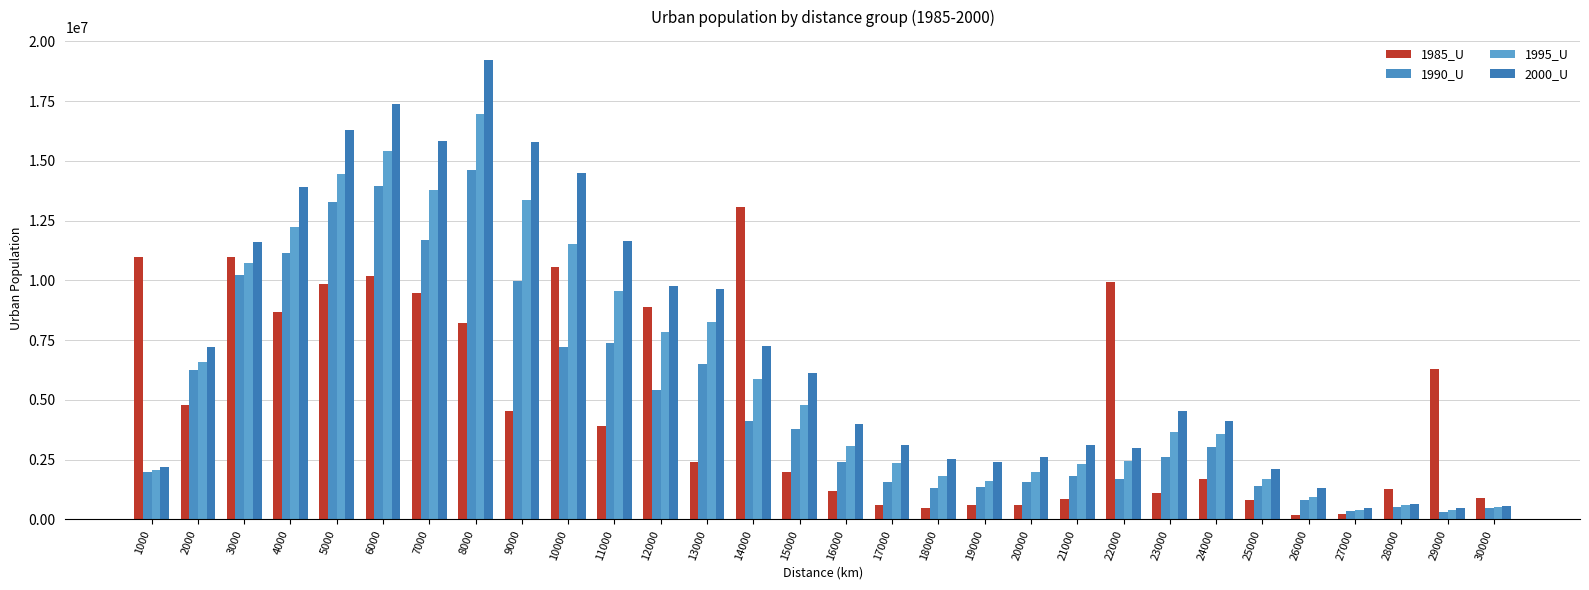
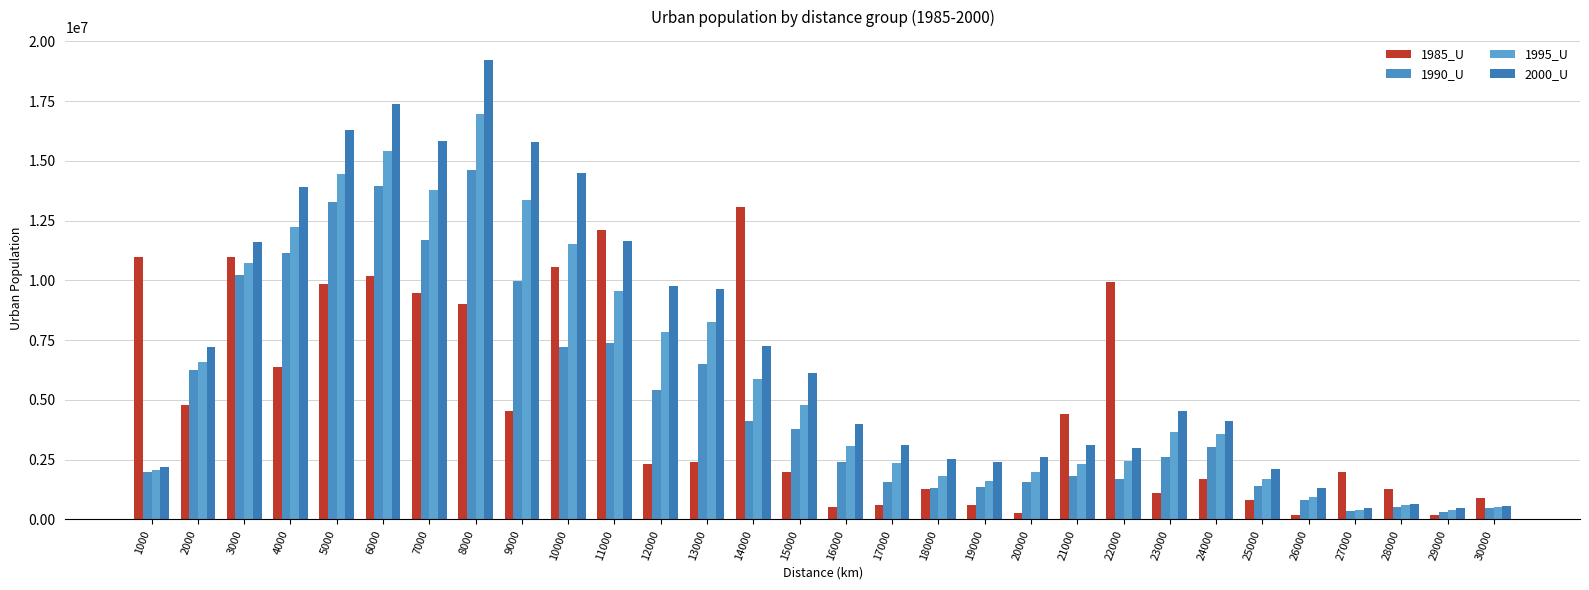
1985_U, 4000: 8700000 -> 6400000
1985_U, 8000: 8200000 -> 9000000
1985_U, 11000: 3900000 -> 12100000
1985_U, 12000: 8900000 -> 2300000
1985_U, 16000: 1200000 -> 500000
1985_U, 18000: 500000 -> 1300000
1985_U, 20000: 600000 -> 200000
1985_U, 21000: 800000 -> 4400000
1985_U, 27000: 200000 -> 2000000
1985_U, 29000: 6300000 -> 200000
